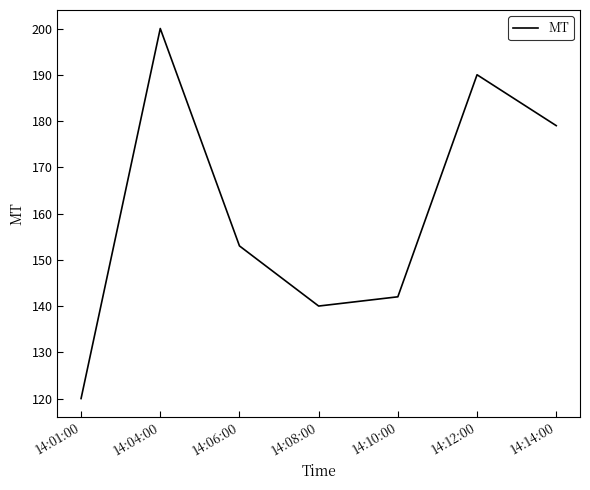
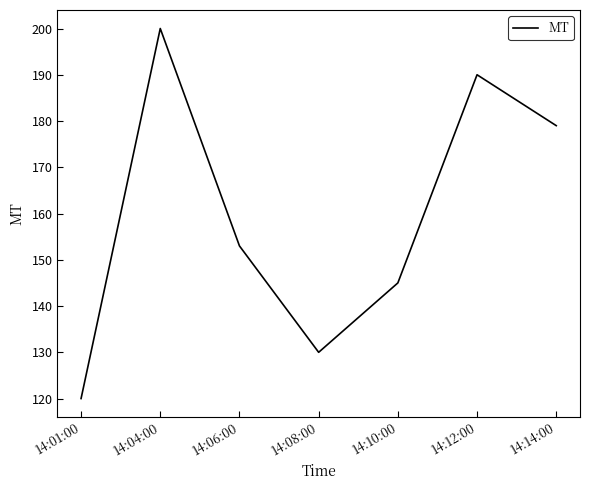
14:08:00: 140 -> 130
14:10:00: 142 -> 145
